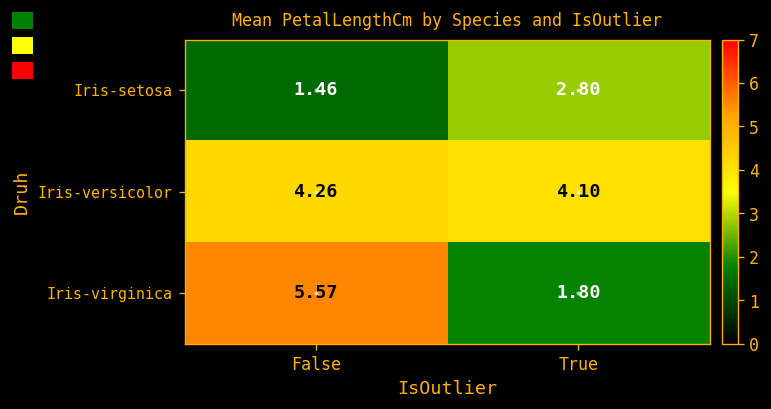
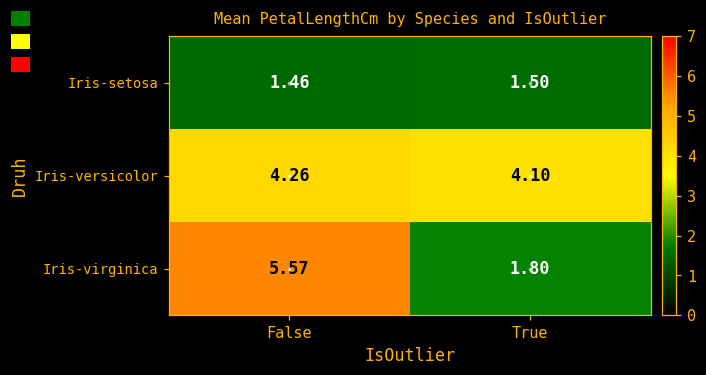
Iris-setosa, True: 2.80 -> 1.50
